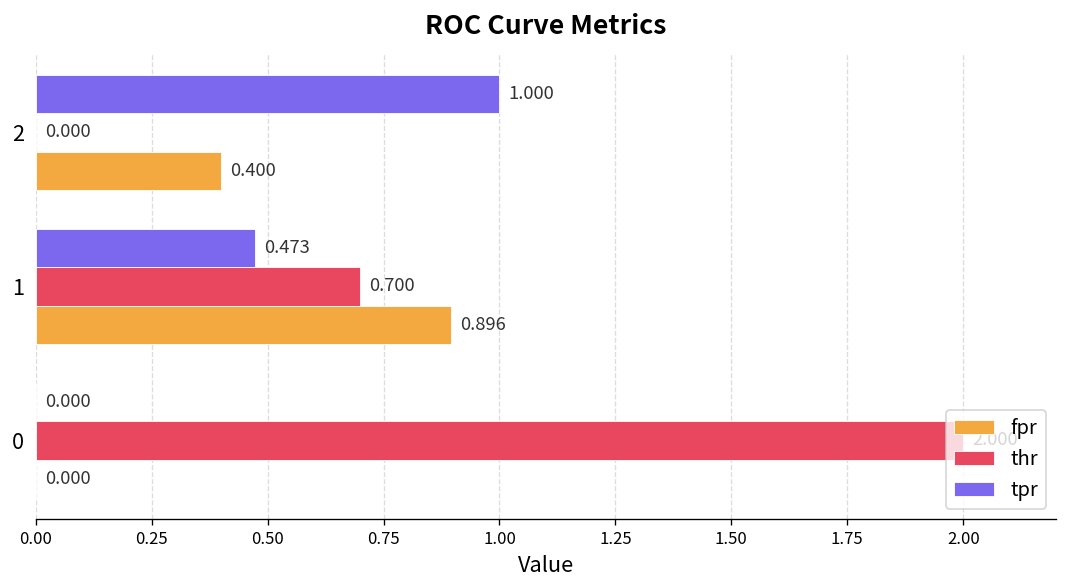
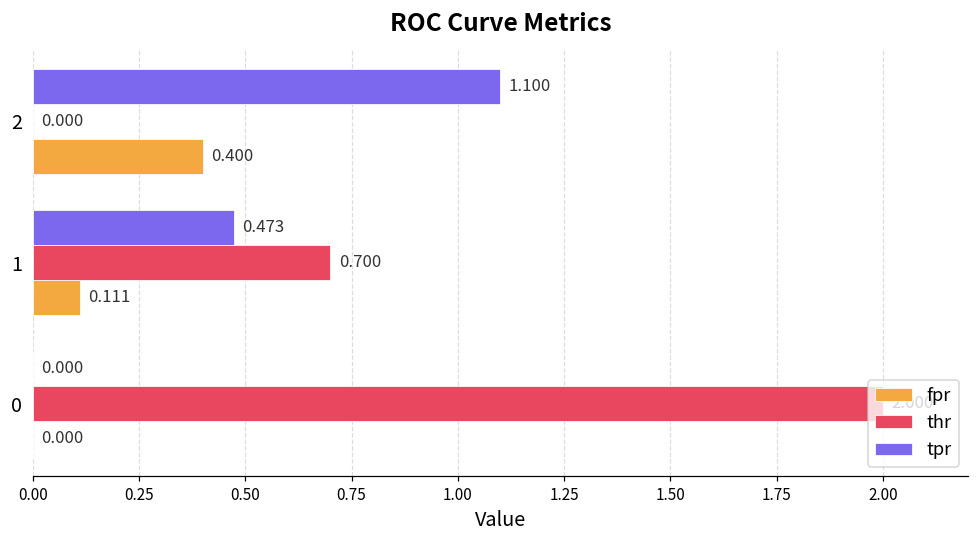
tpr, 2: 1.000 -> 1.100
fpr, 1: 0.896 -> 0.111
